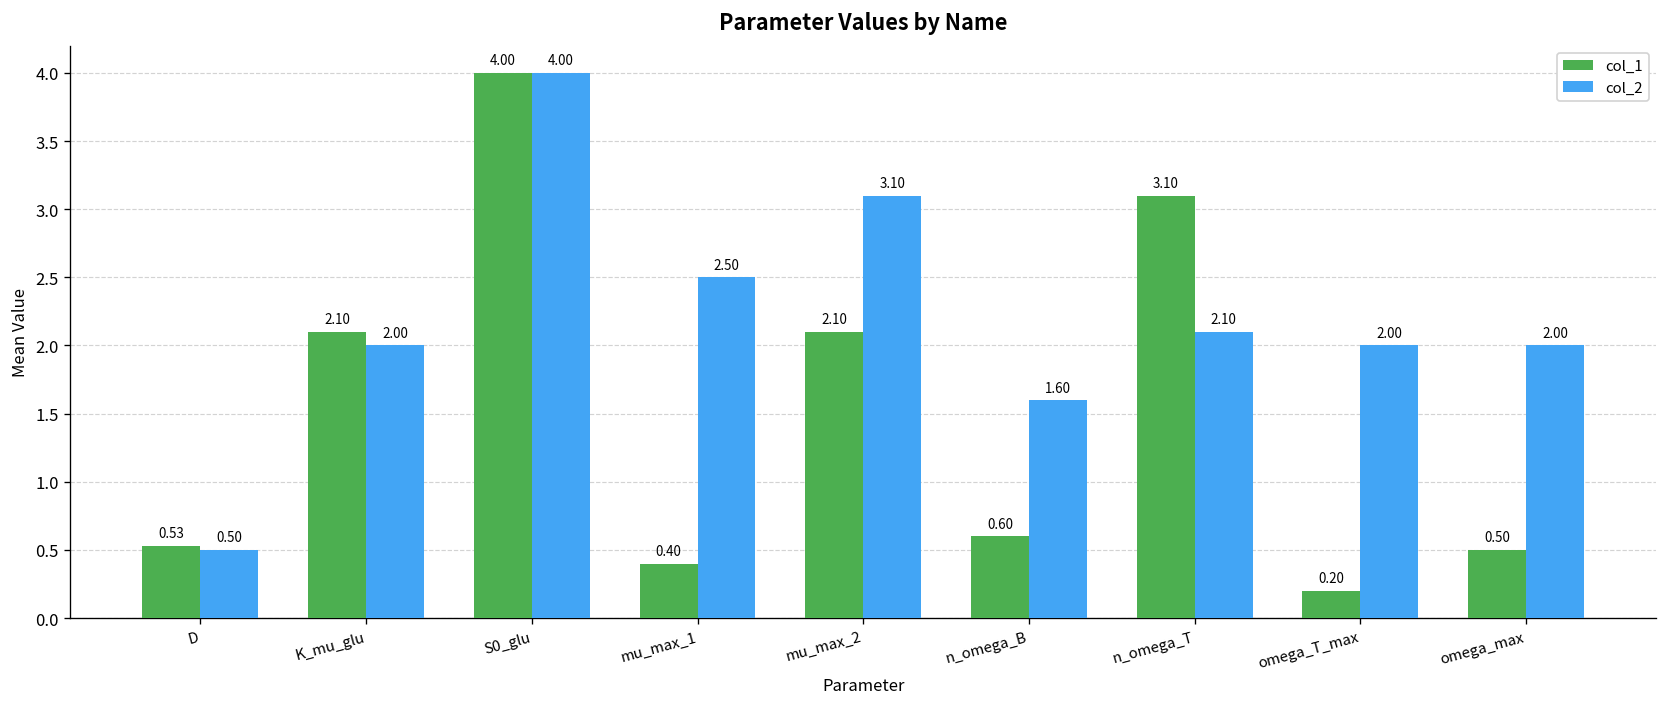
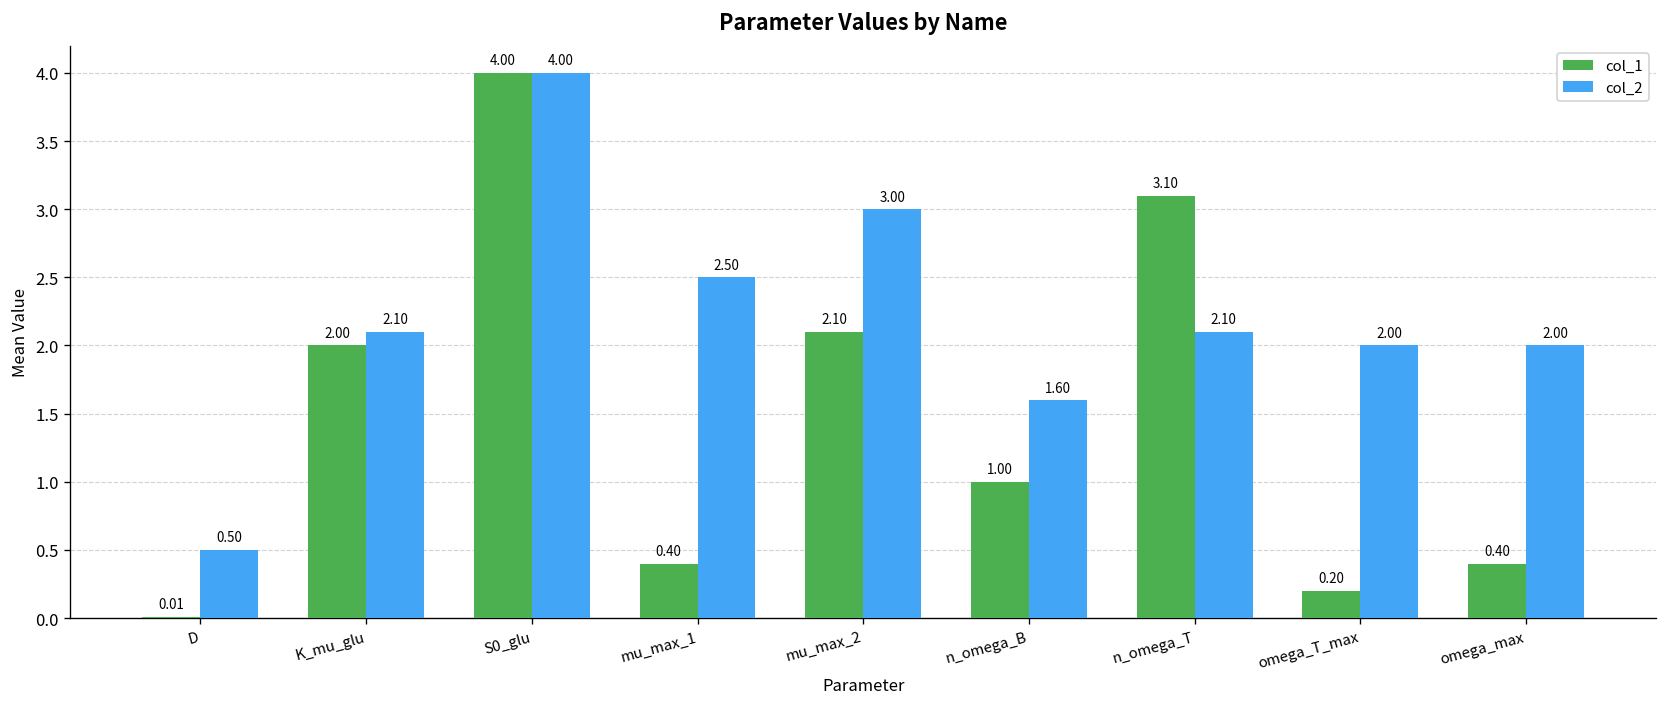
col_1, D: 0.53 -> 0.01
col_1, K_mu_glu: 2.10 -> 2.00
col_2, K_mu_glu: 2.00 -> 2.10
col_2, mu_max_2: 3.10 -> 3.00
col_1, n_omega_B: 0.60 -> 1.00
col_1, omega_max: 0.50 -> 0.40
